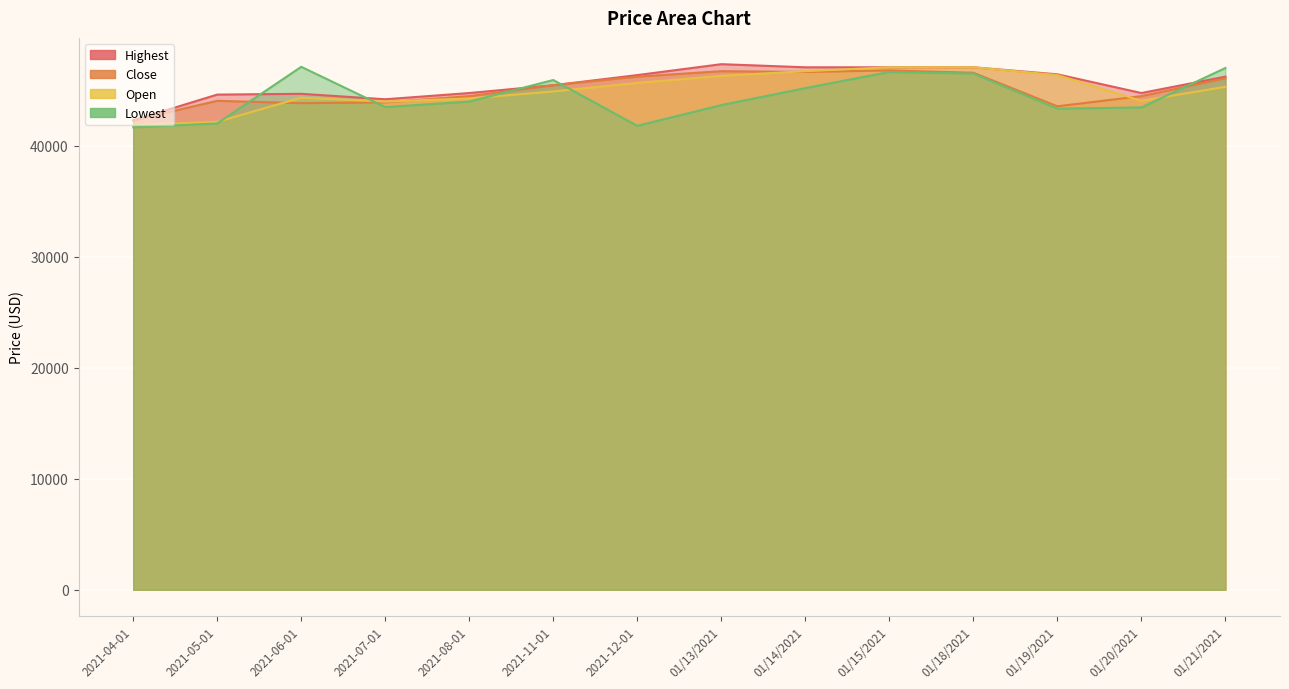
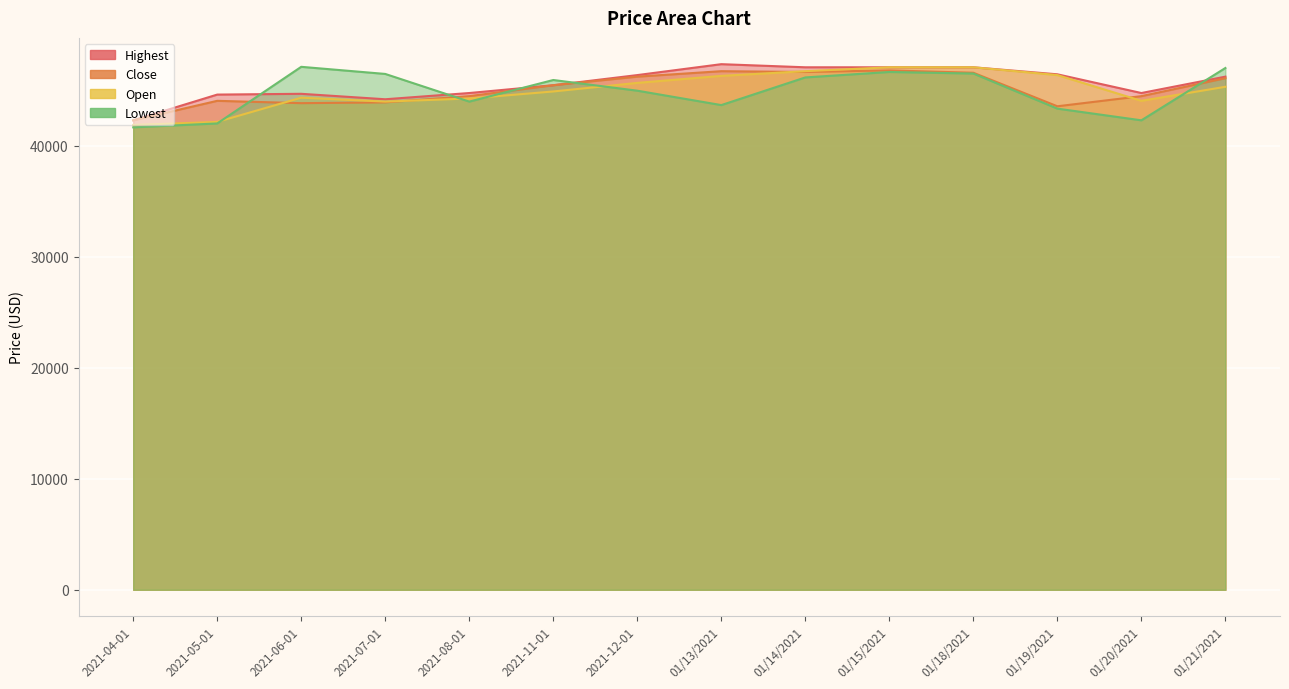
Lowest, 2021-07-01: 43500 -> 46500
Lowest, 2021-12-01: 41800 -> 45000
Lowest, 01/14/2021: 45200 -> 46200
Lowest, 01/20/2021: 43500 -> 42300
